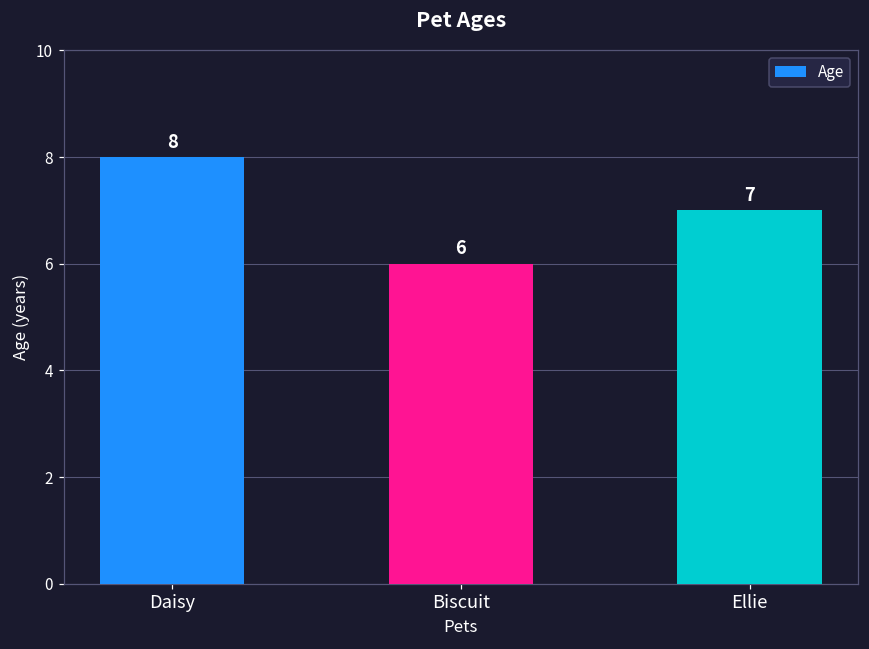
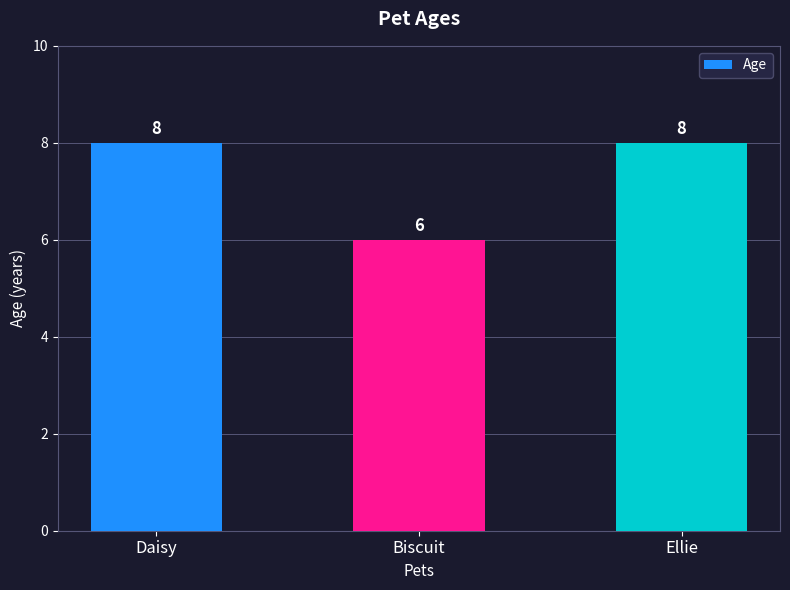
Ellie: 7 -> 8
